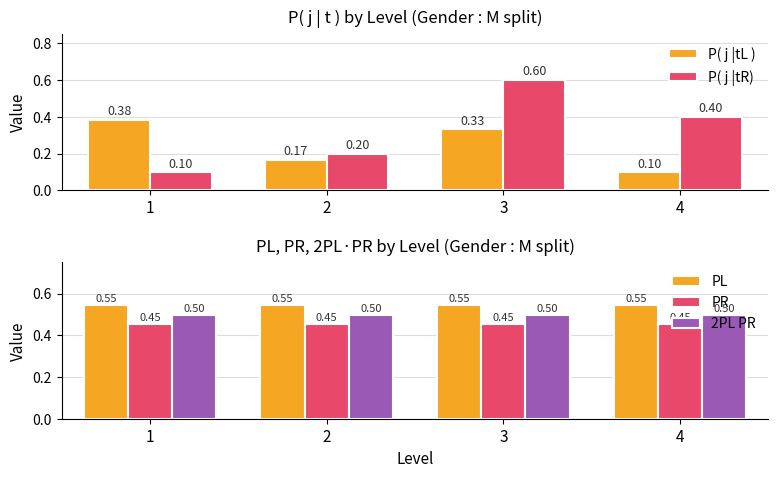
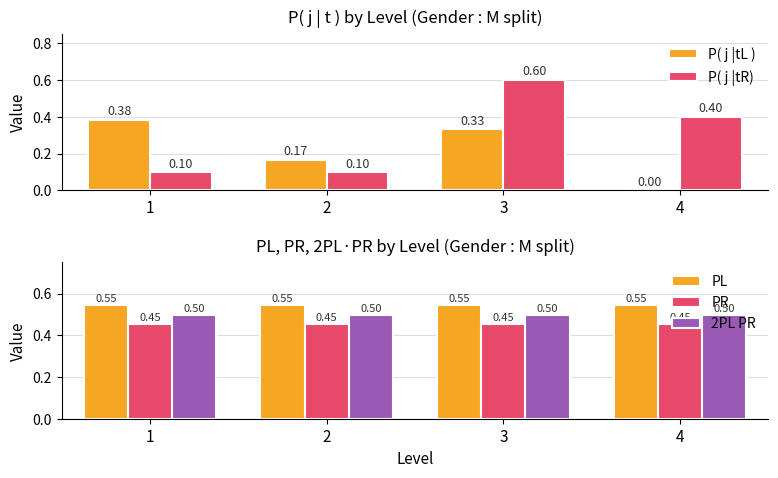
P( j | t ) by Level (Gender : M split), P( j |tR), 2: 0.20 -> 0.10
P( j | t ) by Level (Gender : M split), P( j |tL ), 4: 0.10 -> 0.00
